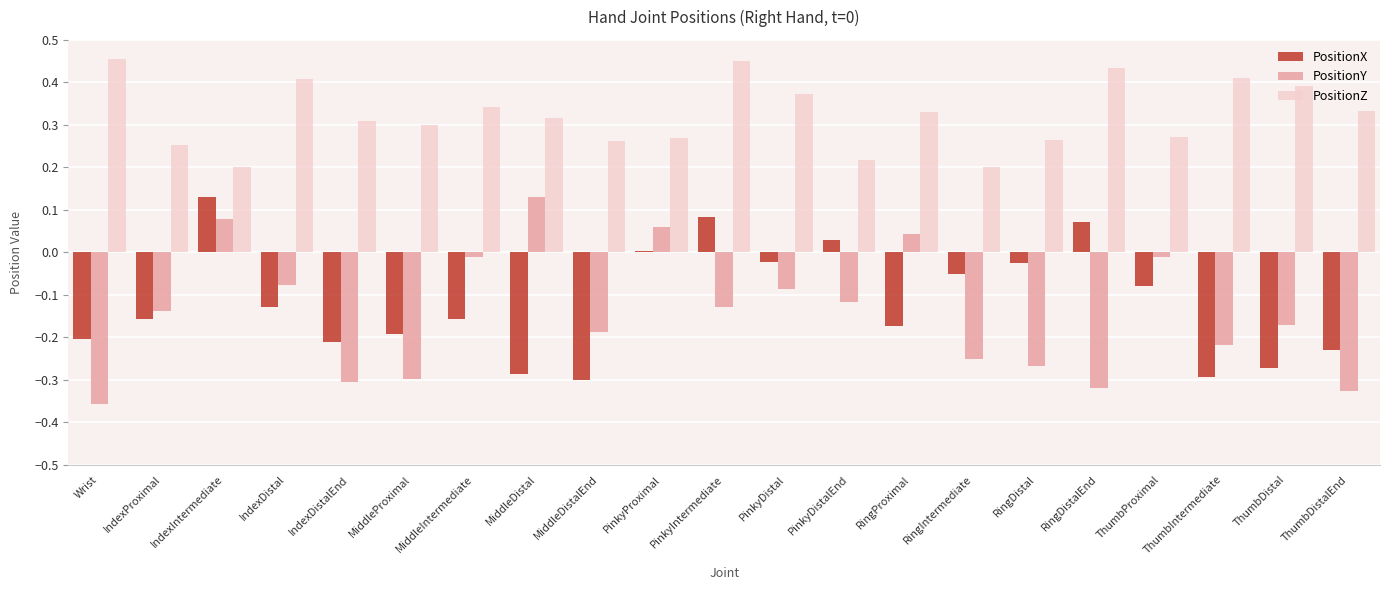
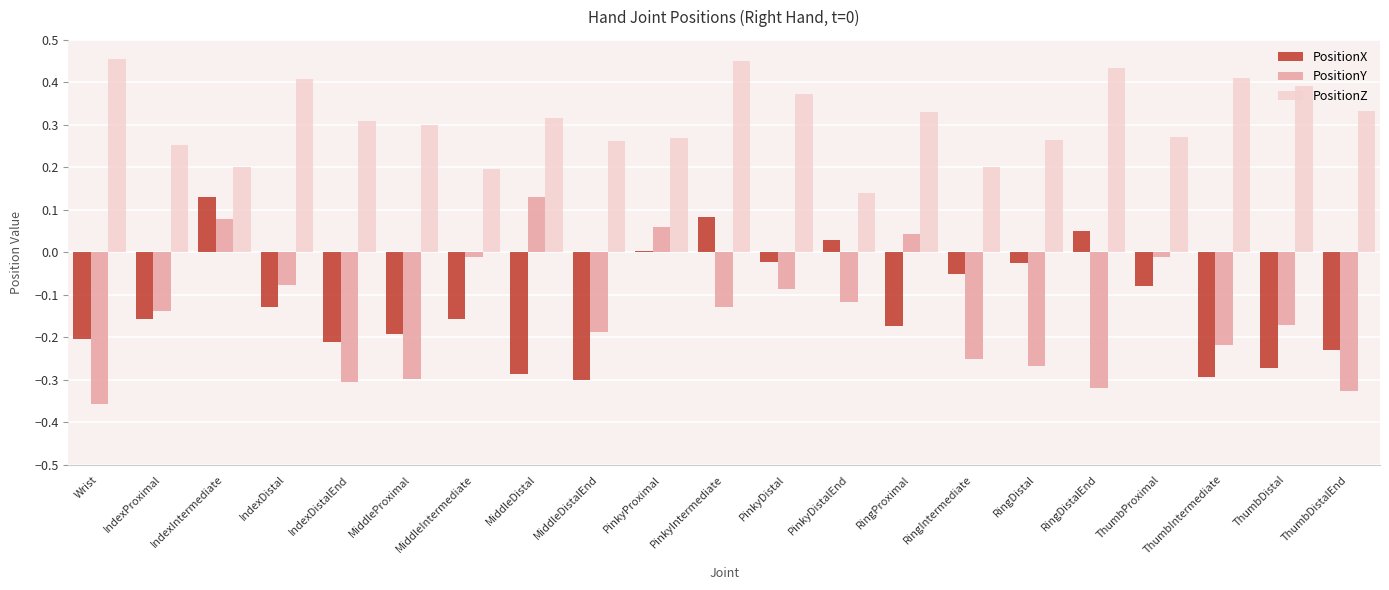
PositionZ, MiddleIntermediate: 0.34 -> 0.20
PositionZ, PinkyDistalEnd: 0.22 -> 0.14
PositionX, RingDistalEnd: 0.07 -> 0.05
